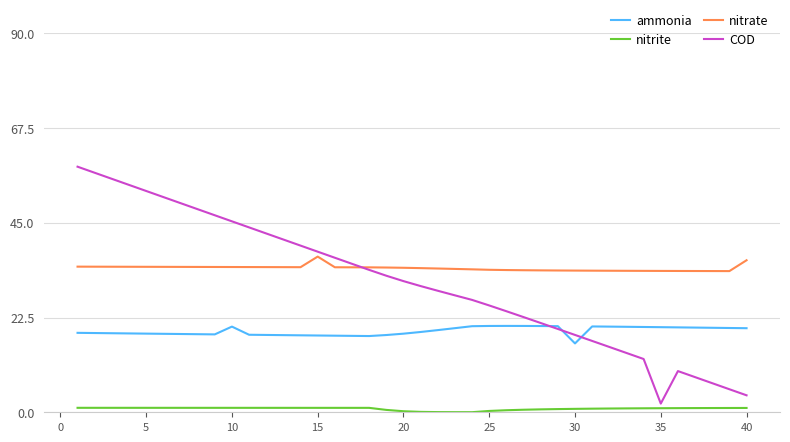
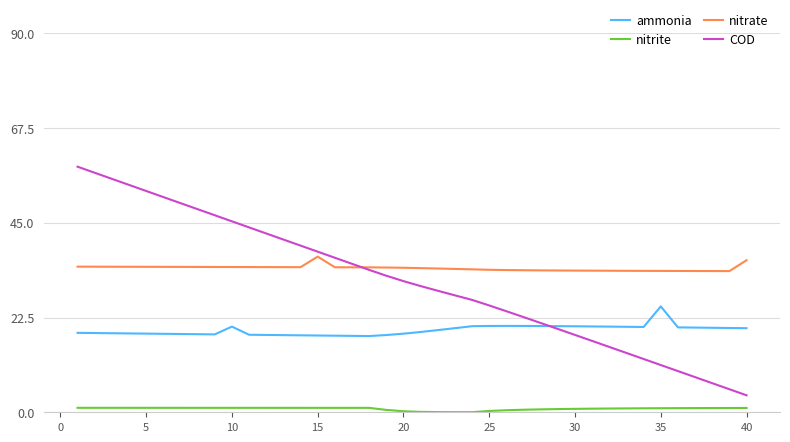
ammonia, 30: 16 -> 20
ammonia, 35: 20 -> 25
COD, 35: 2 -> 11
